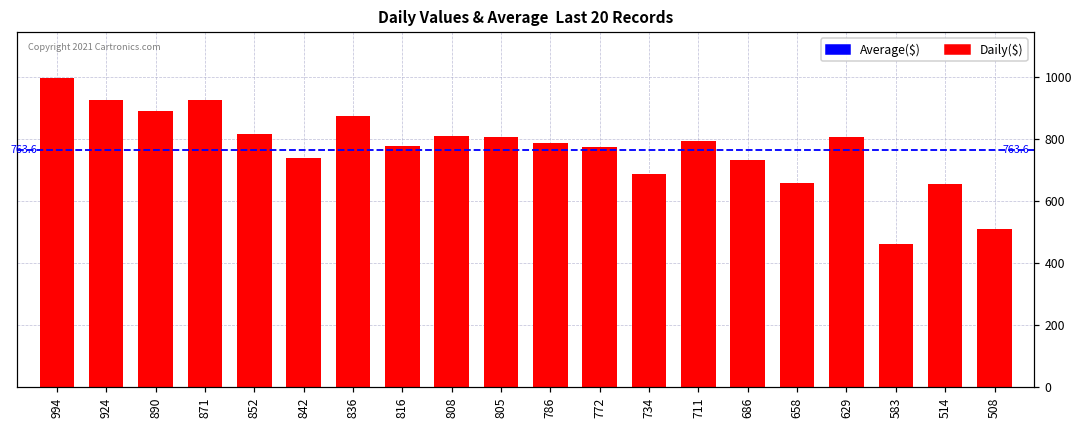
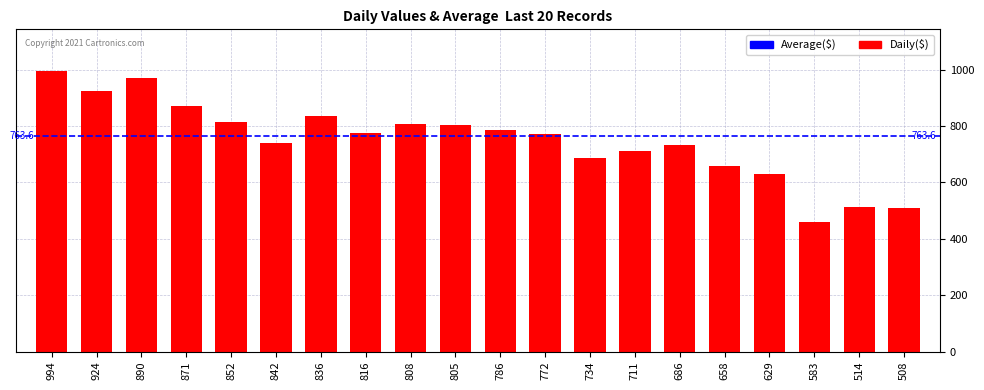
890: 890 -> 970
871: 920 -> 870
836: 870 -> 840
711: 790 -> 710
629: 800 -> 630
514: 660 -> 510
